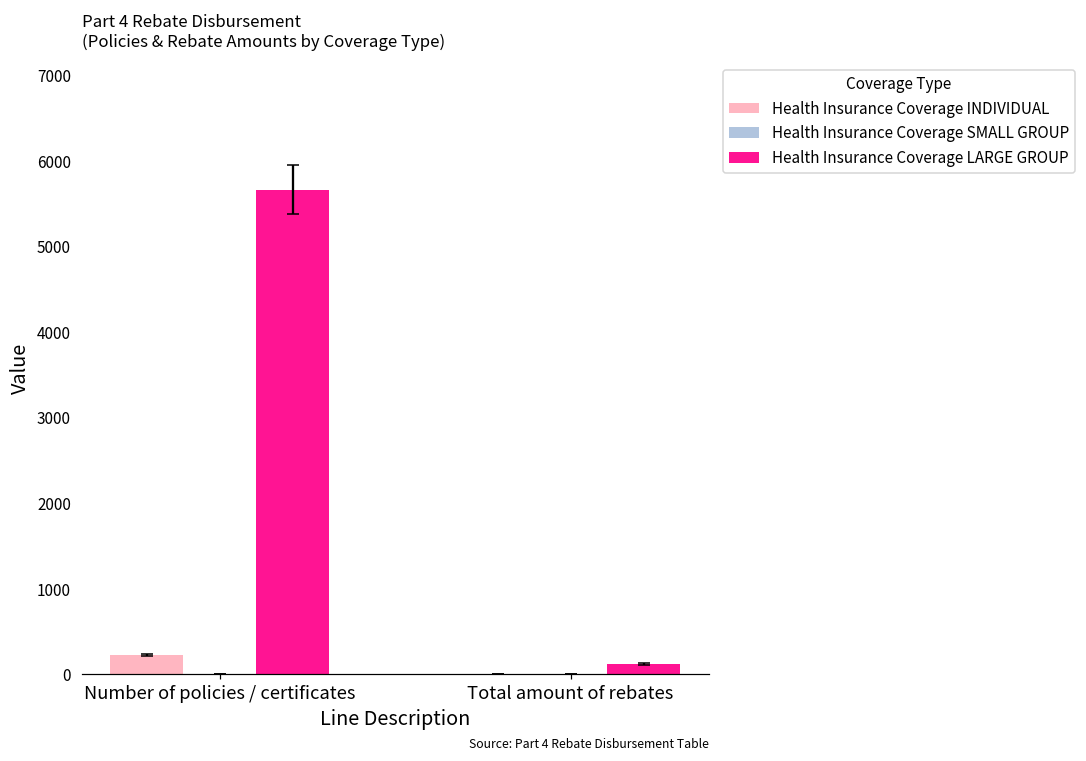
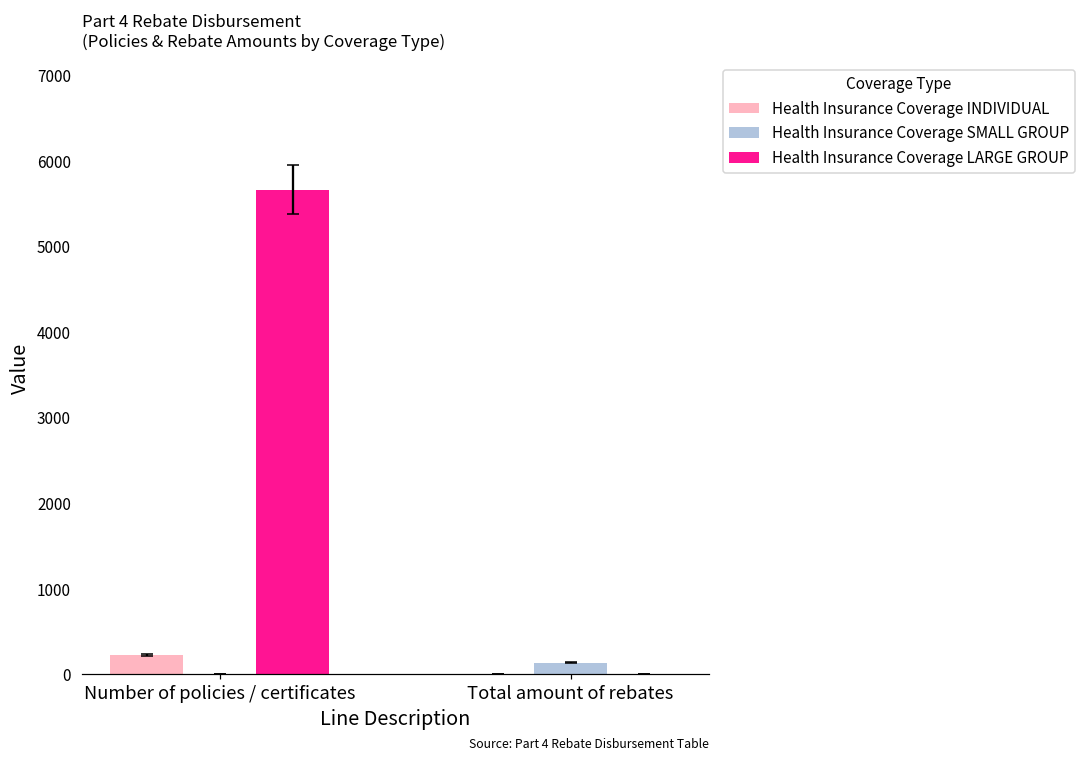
Health Insurance Coverage SMALL GROUP, Total amount of rebates: 0 -> 100
Health Insurance Coverage LARGE GROUP, Total amount of rebates: 100 -> 0
